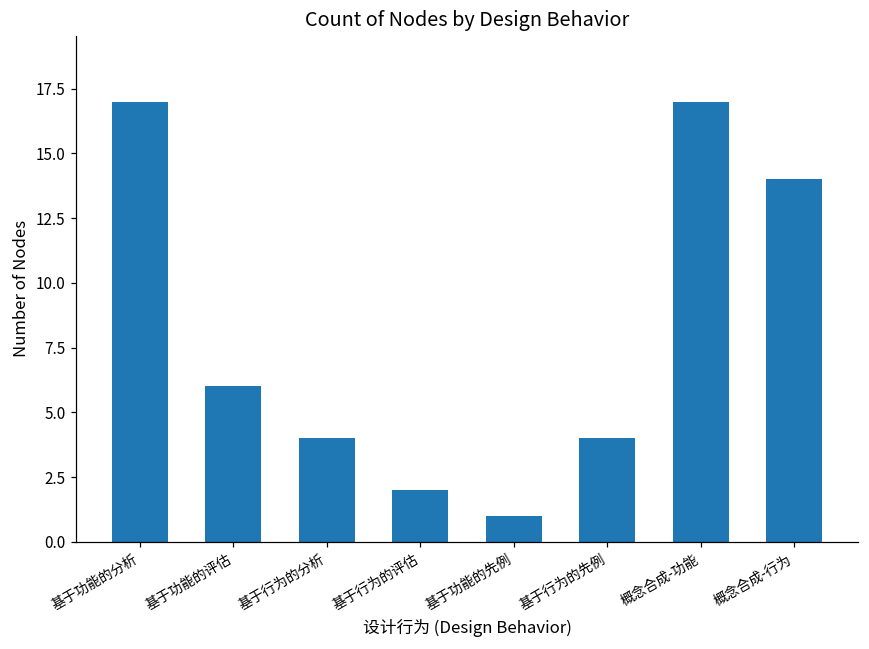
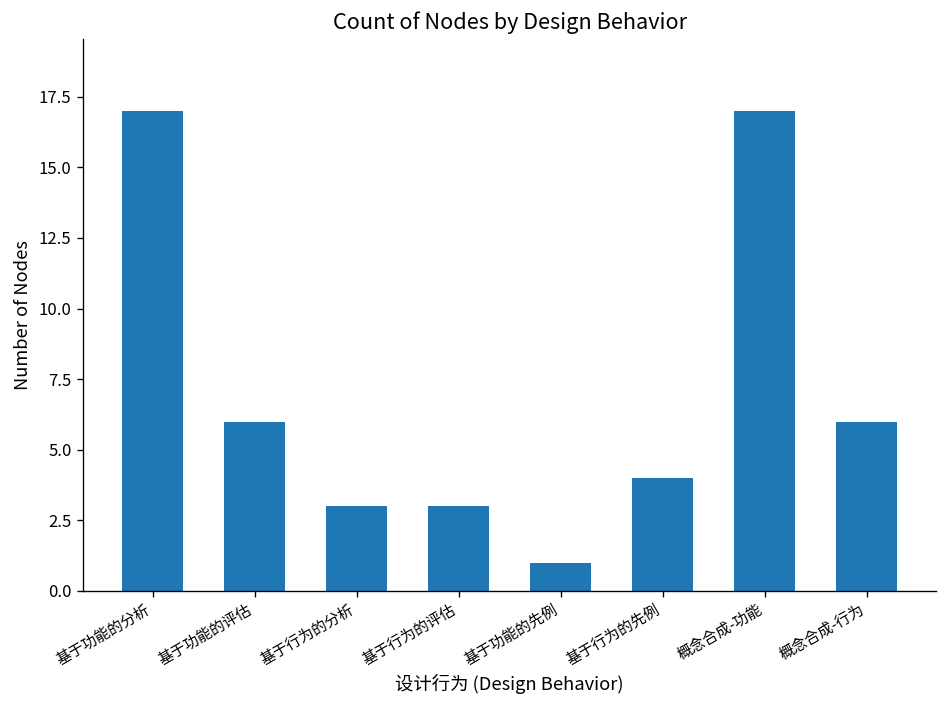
基于行为的分析: 4 -> 3
基于行为的评估: 2 -> 3
概念合成-行为: 14 -> 6
